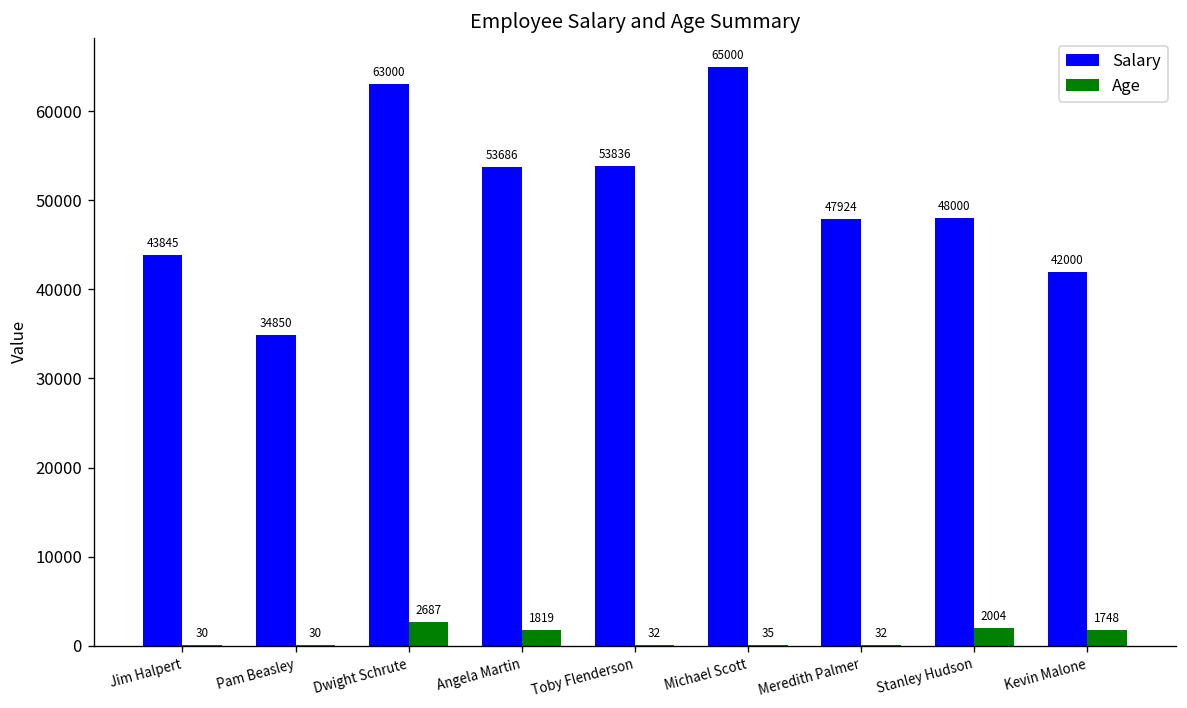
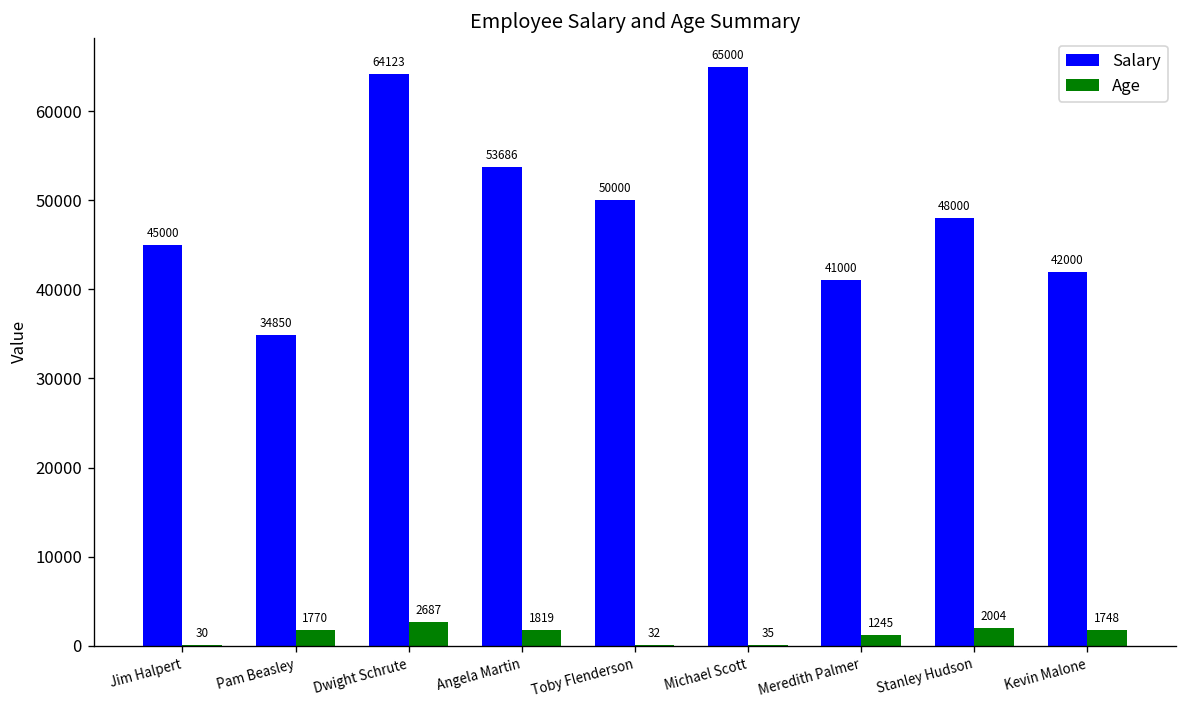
Salary, Jim Halpert: 43845 -> 45000
Age, Pam Beasley: 30 -> 1770
Salary, Dwight Schrute: 63000 -> 64123
Salary, Toby Flenderson: 53836 -> 50000
Salary, Meredith Palmer: 47924 -> 41000
Age, Meredith Palmer: 32 -> 1245
